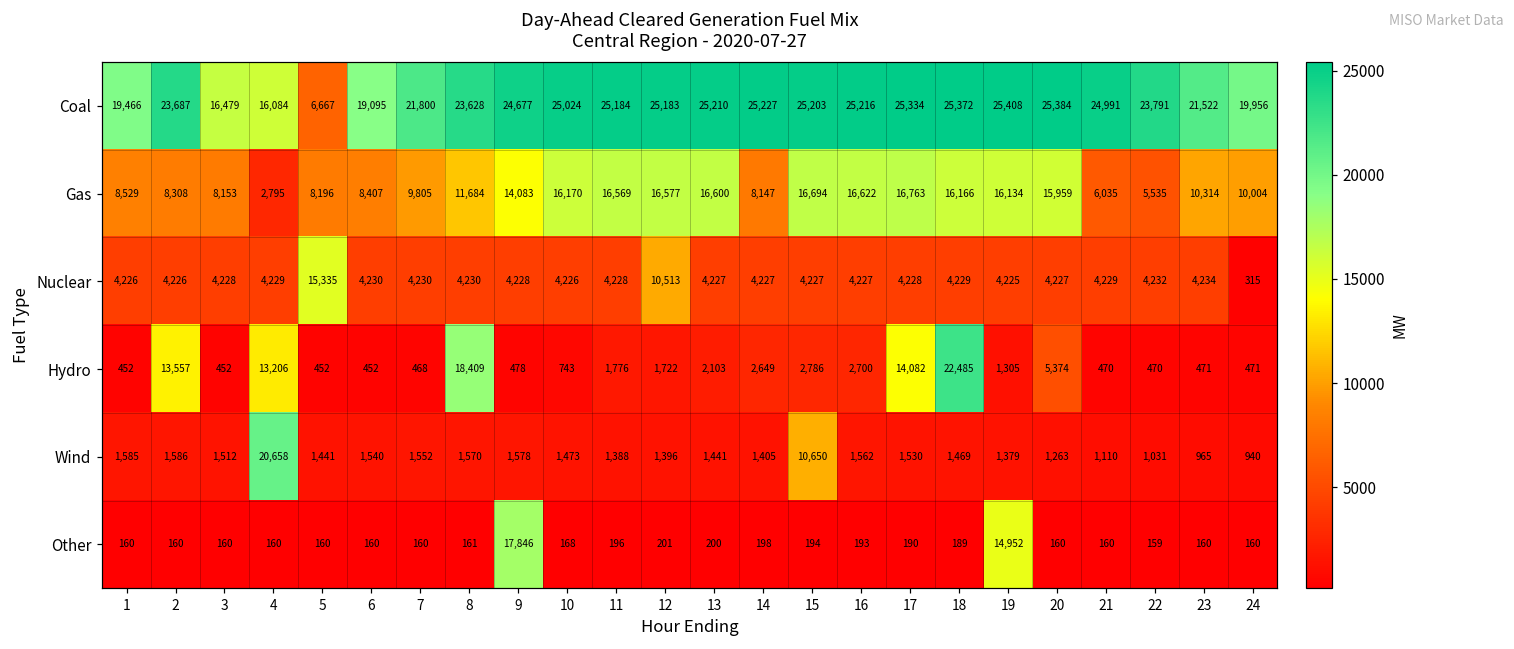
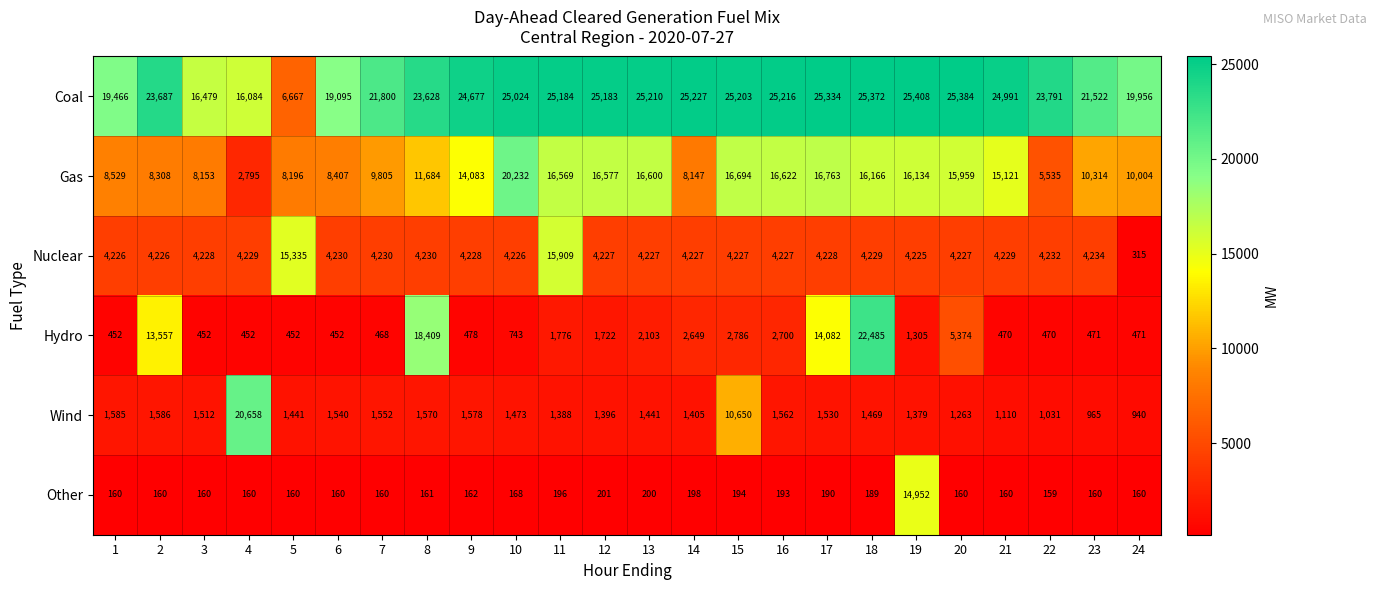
Gas, 10: 16,170 -> 20,232
Gas, 21: 6,035 -> 15,121
Nuclear, 11: 4,228 -> 15,909
Nuclear, 12: 10,513 -> 4,227
Hydro, 4: 13,206 -> 452
Other, 9: 17,846 -> 162
